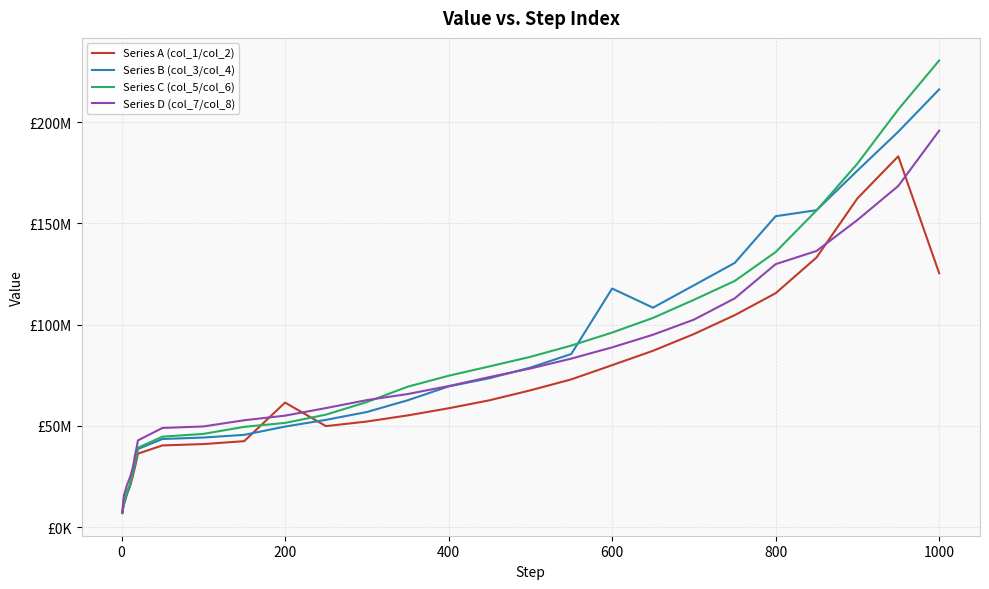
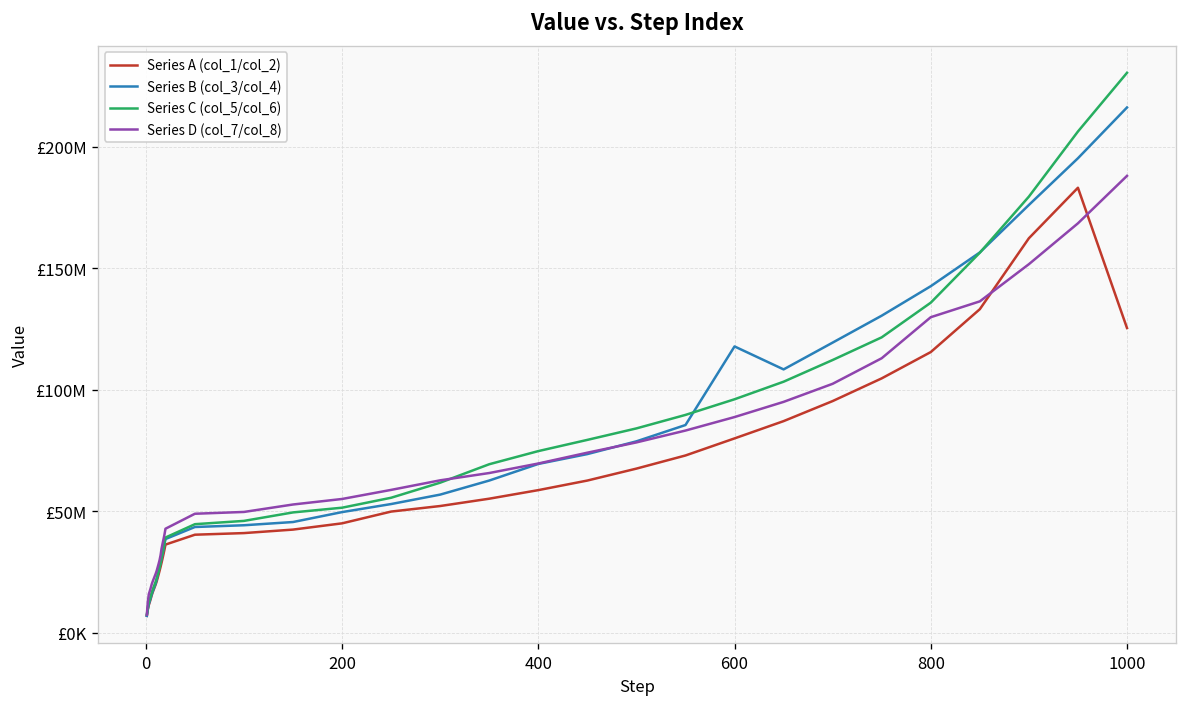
Series A (col_1/col_2), 200: £62000000 -> £45000000
Series B (col_3/col_4), 800: £154000000 -> £143000000
Series D (col_7/col_8), 1000: £196000000 -> £188000000
